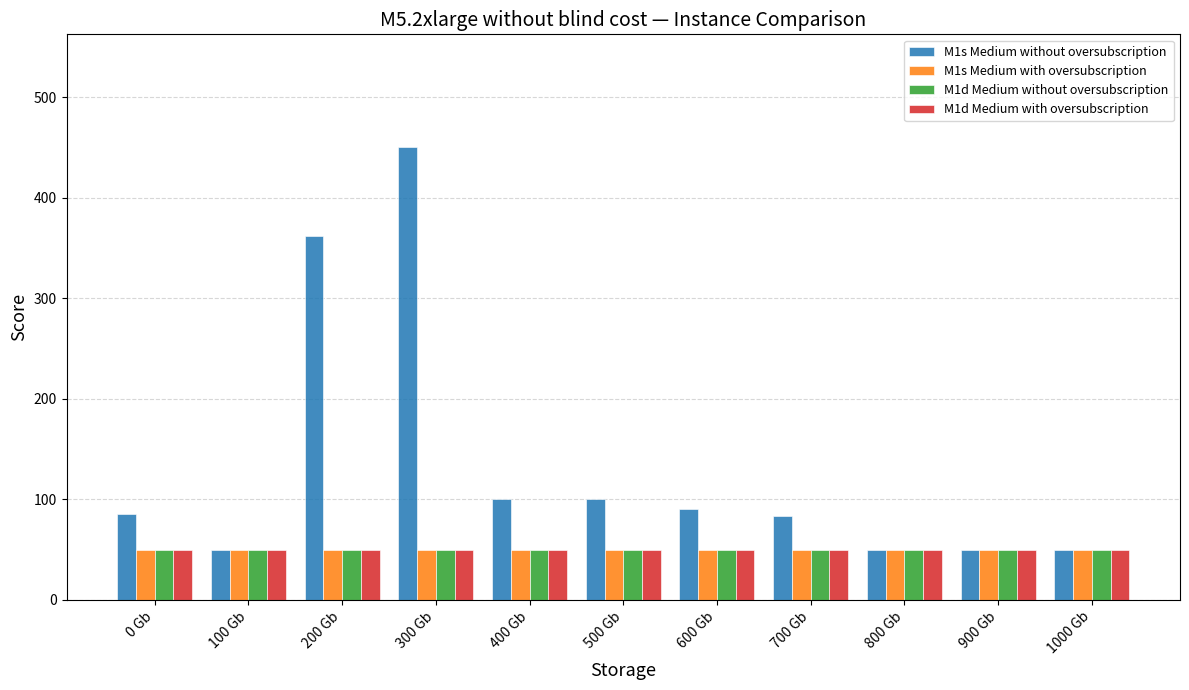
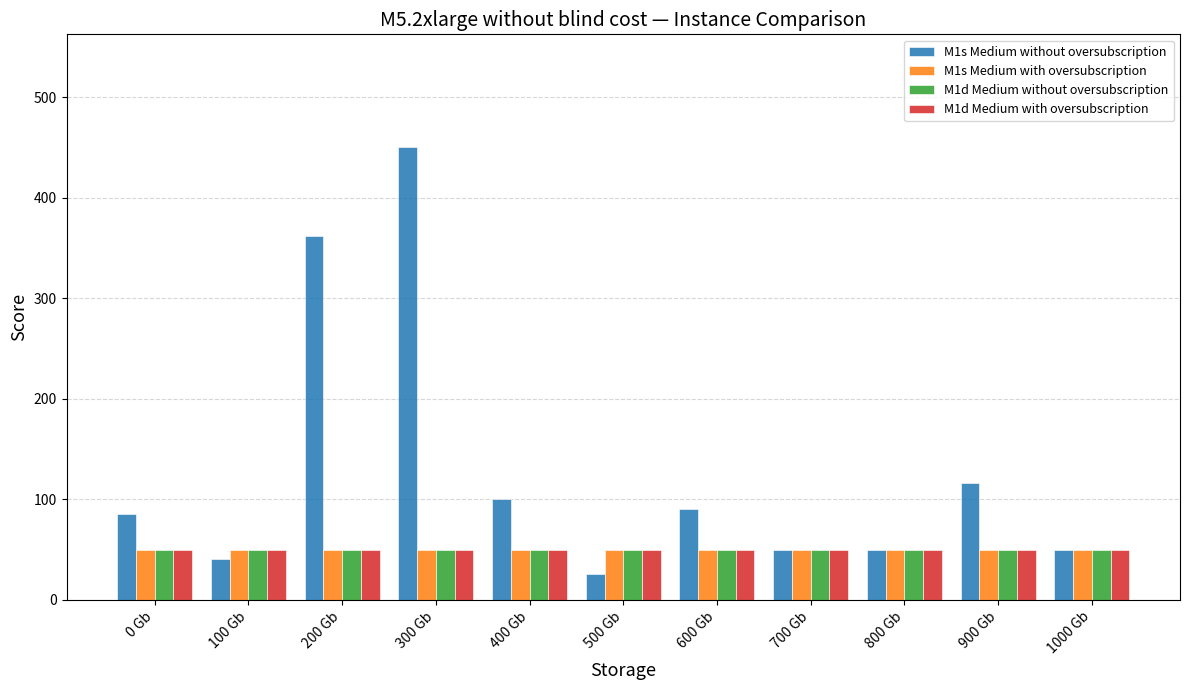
M1s Medium without oversubscription, 100 Gb: 50 -> 41
M1s Medium without oversubscription, 500 Gb: 100 -> 26
M1s Medium without oversubscription, 700 Gb: 83 -> 50
M1s Medium without oversubscription, 900 Gb: 50 -> 116
